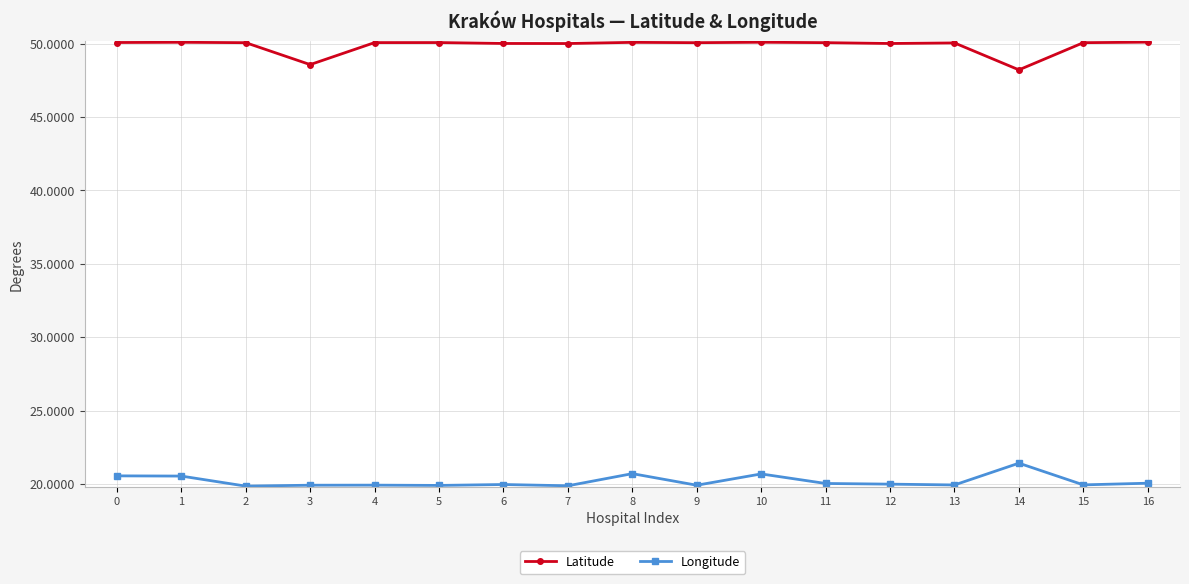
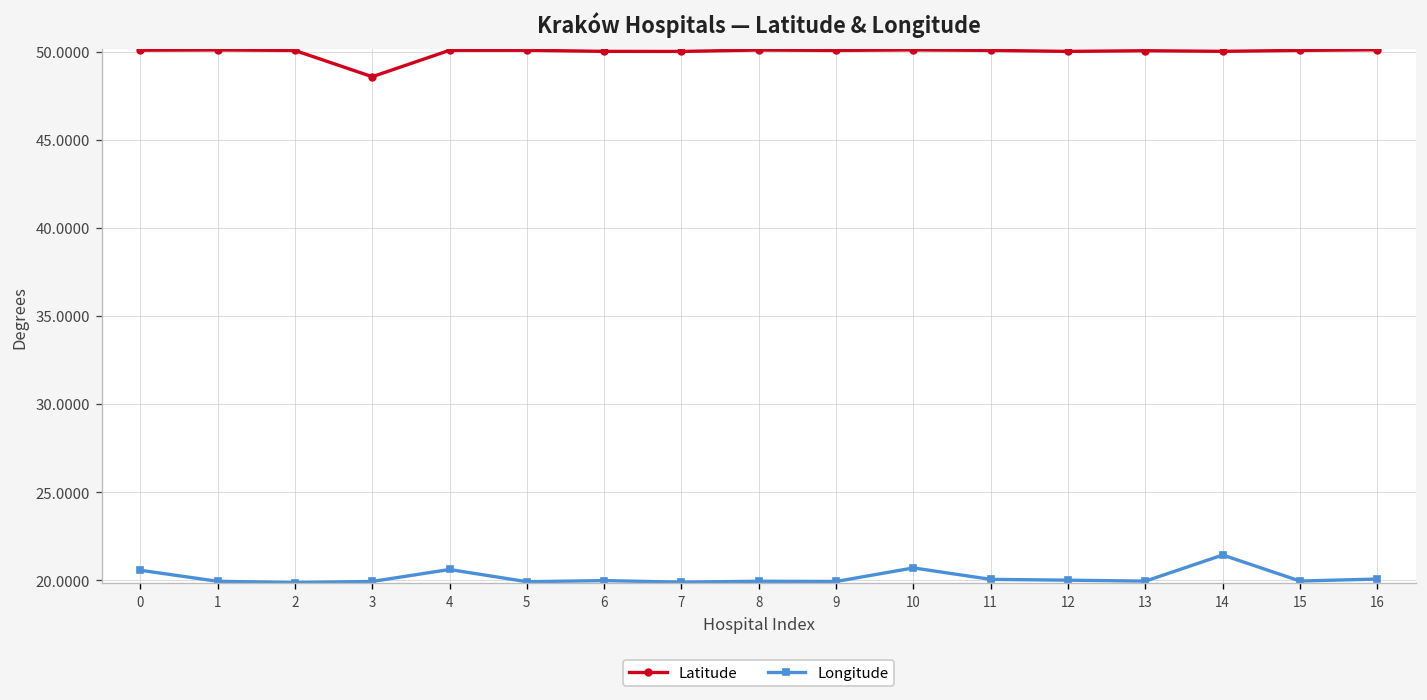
Longitude, 1: 20.5 -> 19.9
Longitude, 4: 19.9 -> 20.6
Longitude, 8: 20.7 -> 19.9
Latitude, 14: 48.2 -> 50.0
